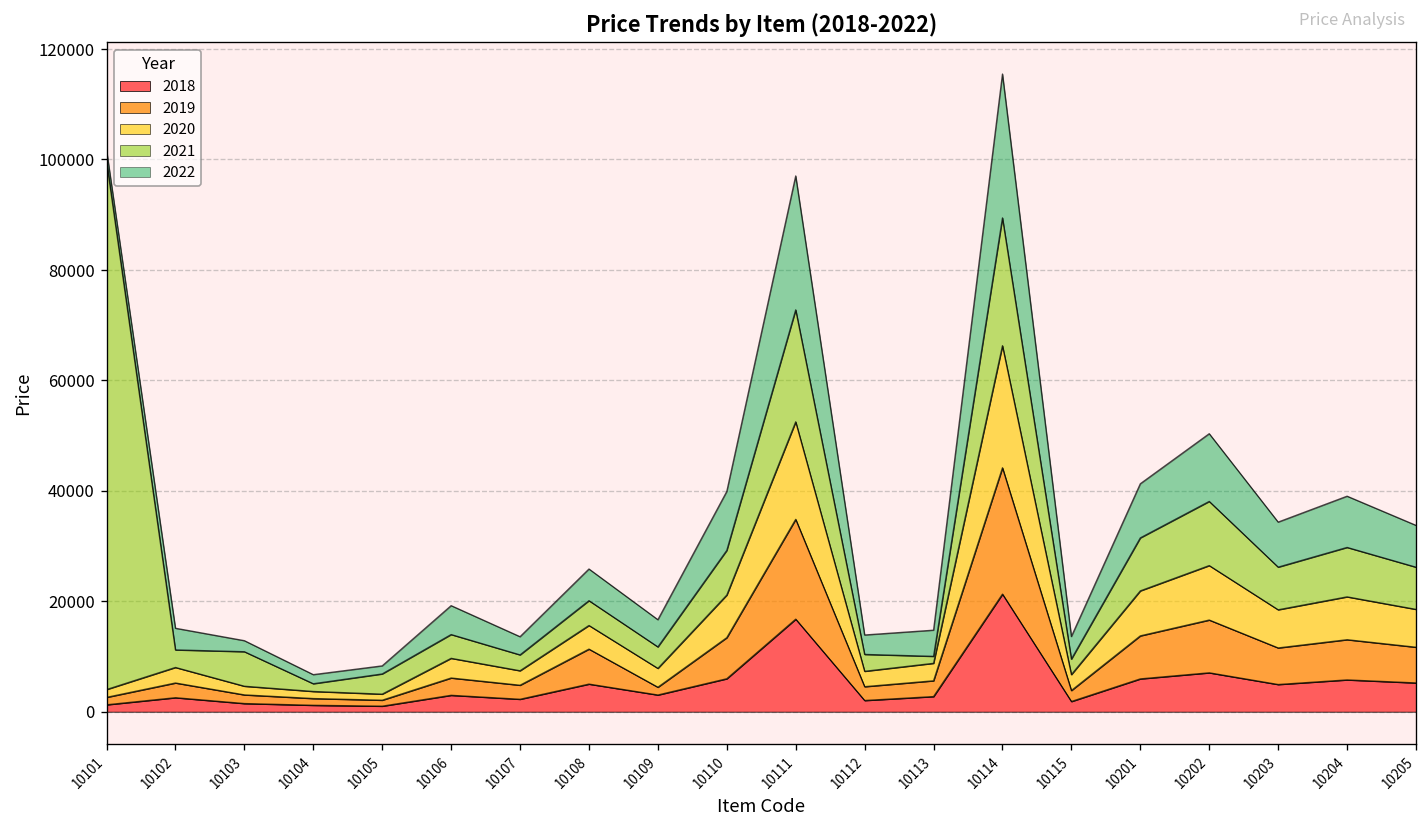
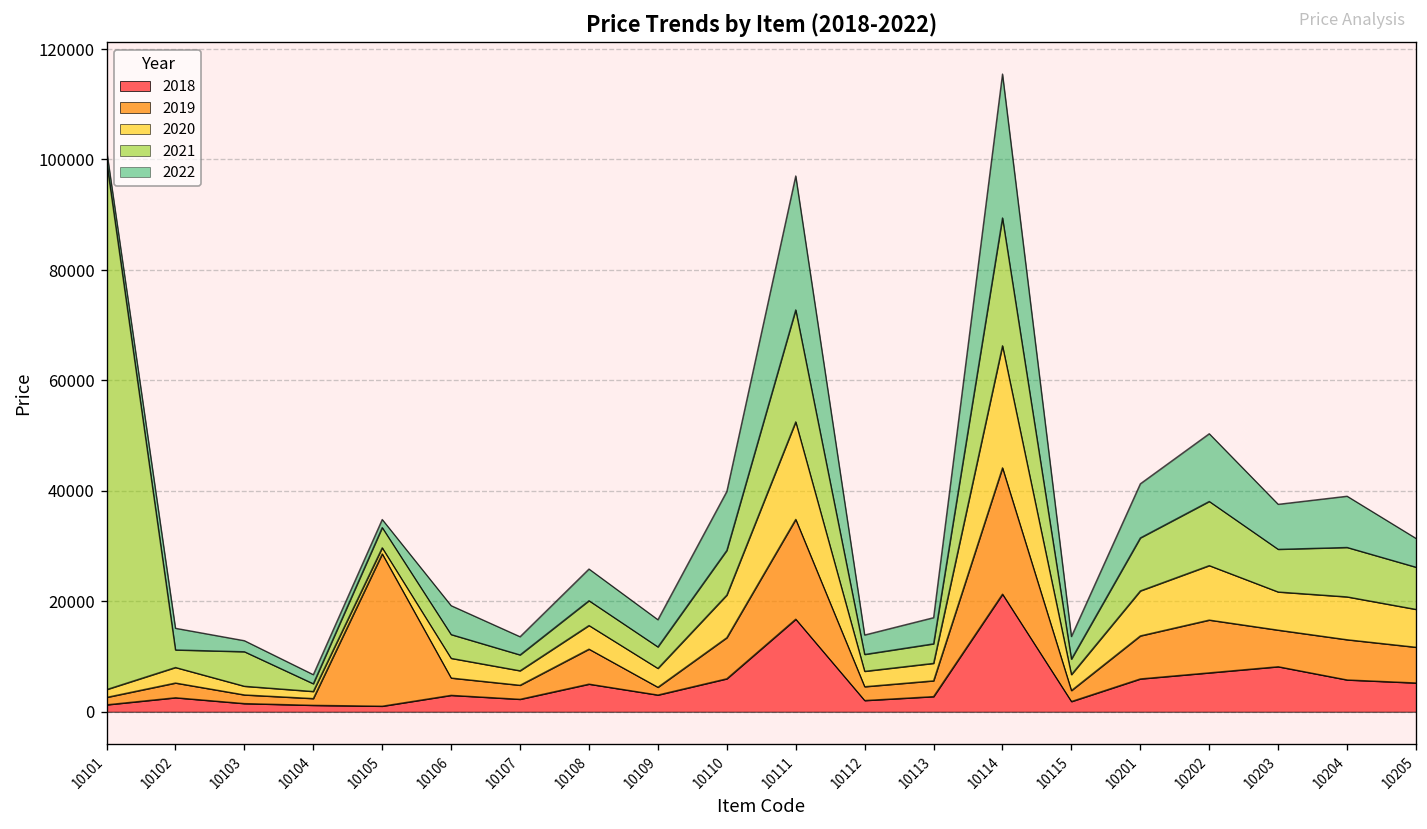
2019, 10105: 1000 -> 28000
2021, 10113: 1000 -> 4000
2018, 10203: 5000 -> 8000
2022, 10205: 8000 -> 5000
